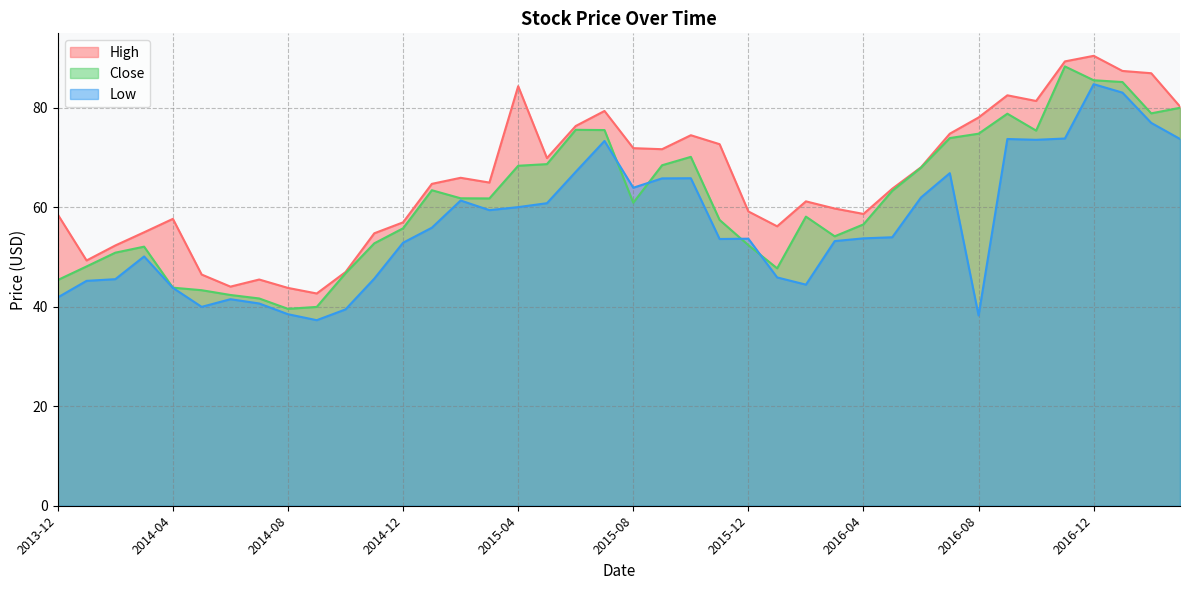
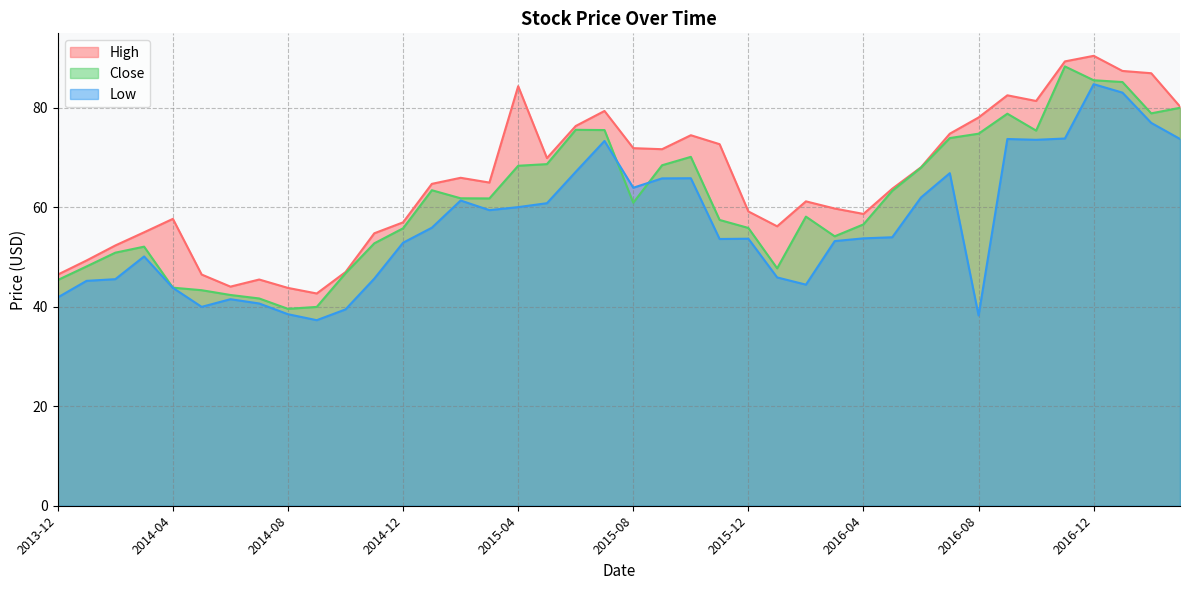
High, 2013-12: 59 -> 46
Close, 2015-12: 52 -> 56
